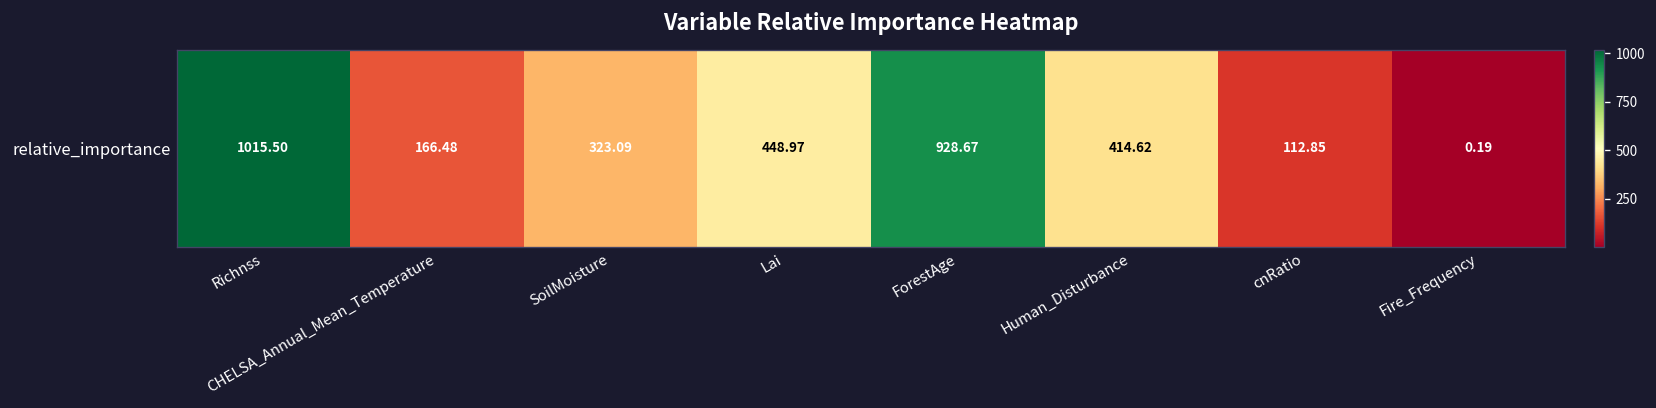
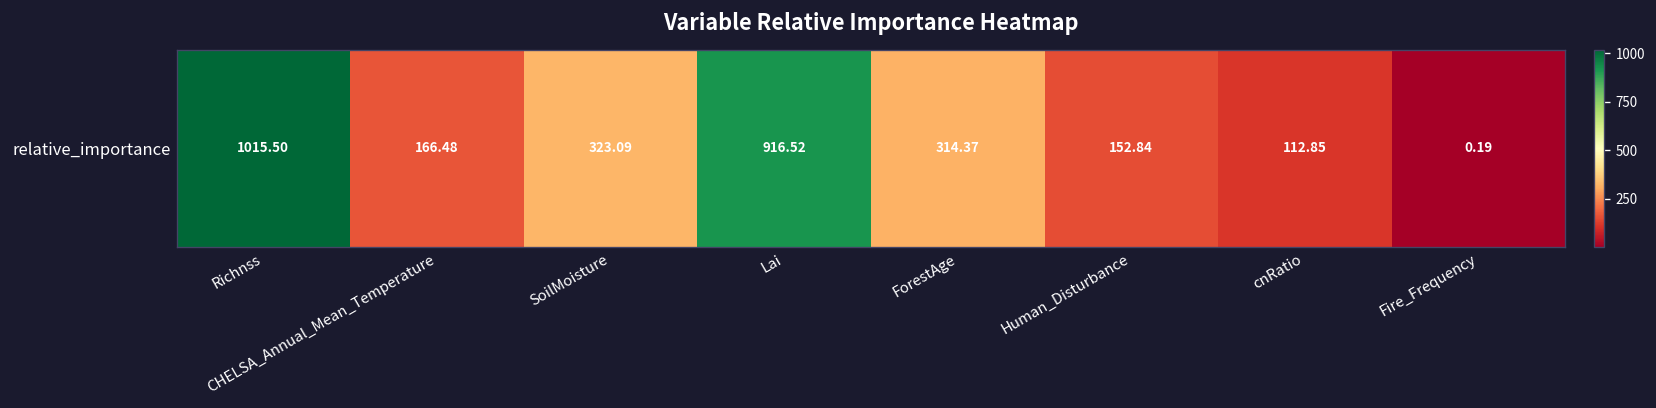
relative_importance, Lai: 448.97 -> 916.52
relative_importance, ForestAge: 928.67 -> 314.37
relative_importance, Human_Disturbance: 414.62 -> 152.84
